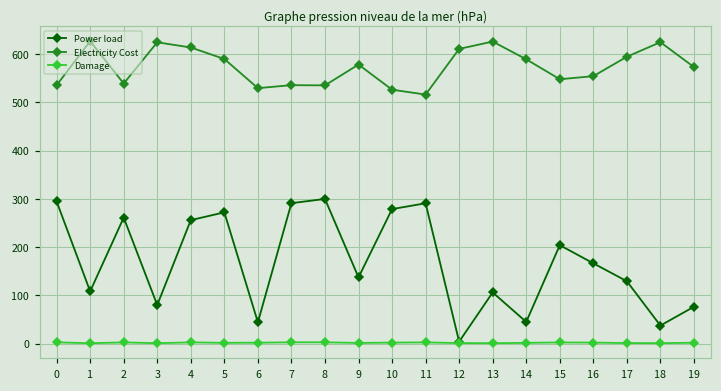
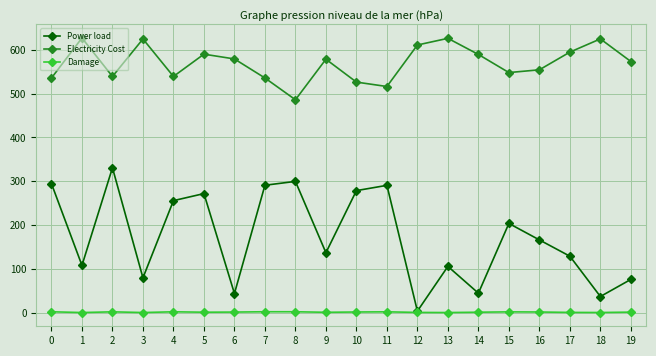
Power load, 2: 260 -> 330
Electricity Cost, 4: 610 -> 540
Electricity Cost, 6: 530 -> 580
Electricity Cost, 8: 540 -> 490
